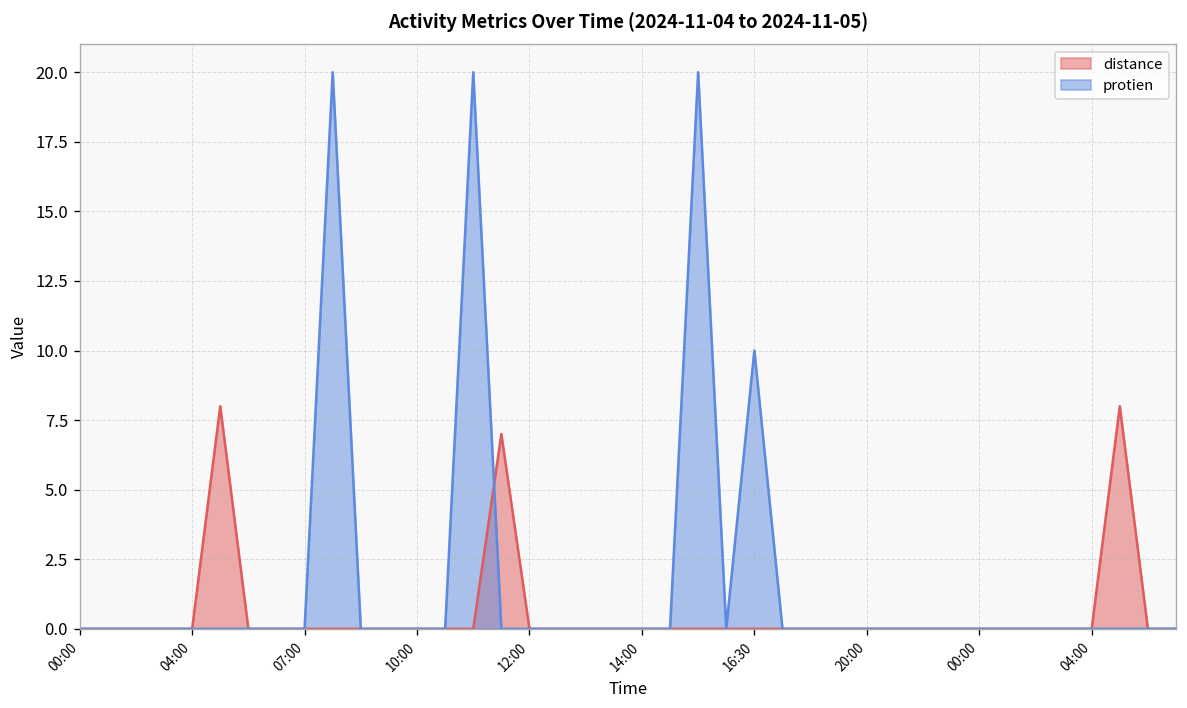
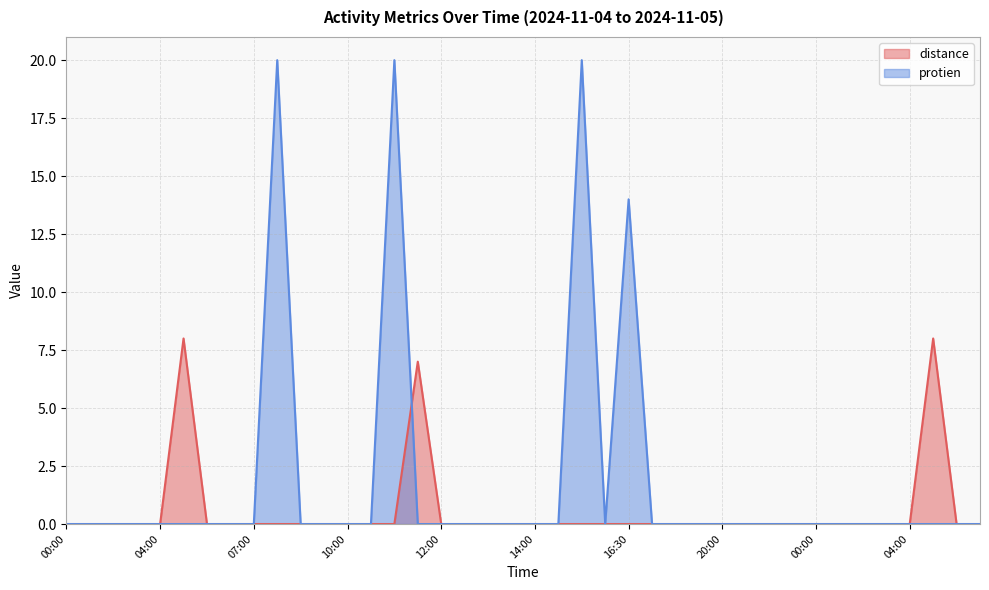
protien, 16:30: 10 -> 14
